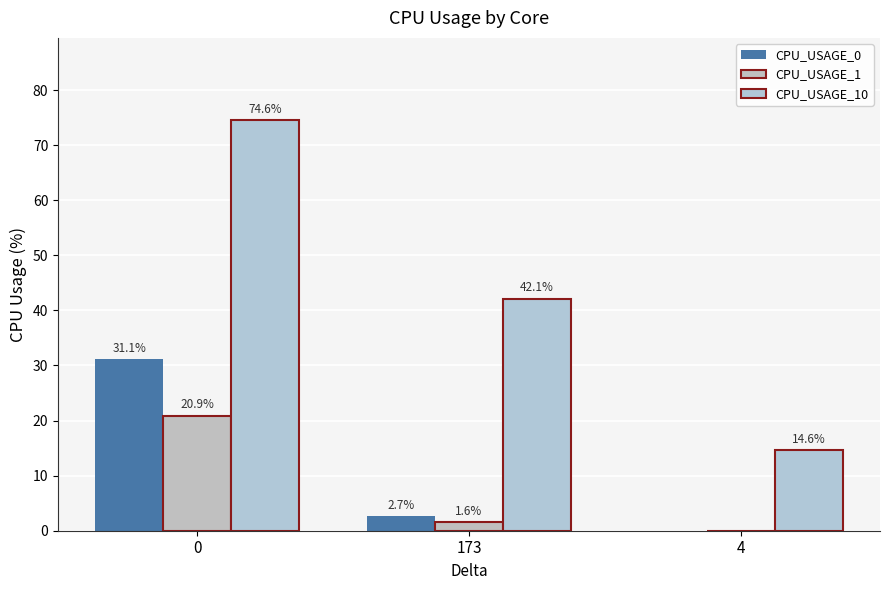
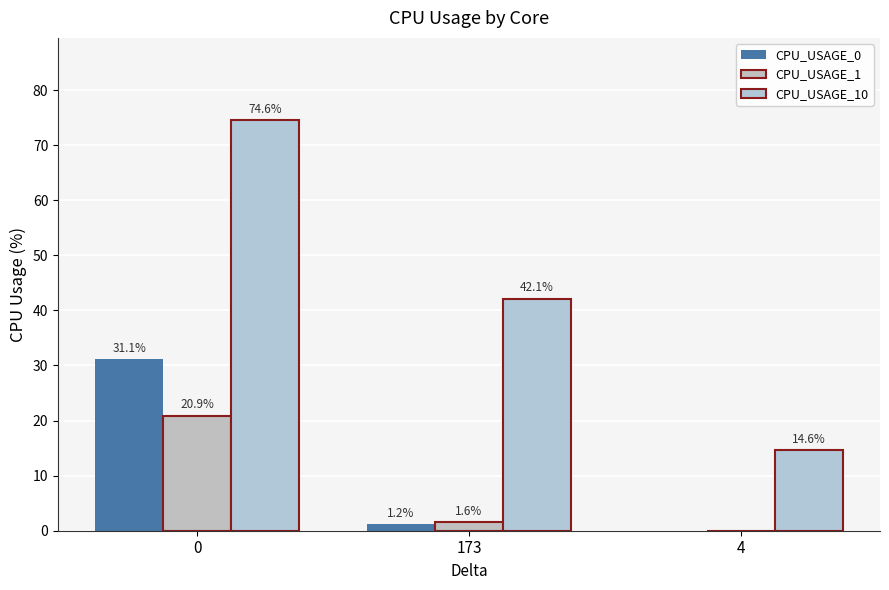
CPU_USAGE_0, 173: 2.7% -> 1.2%
